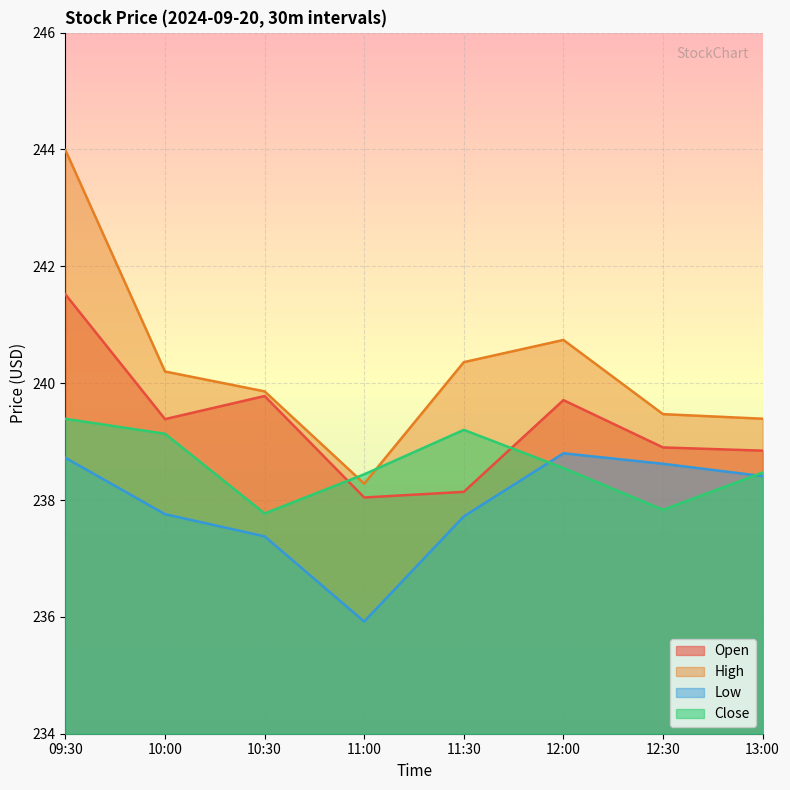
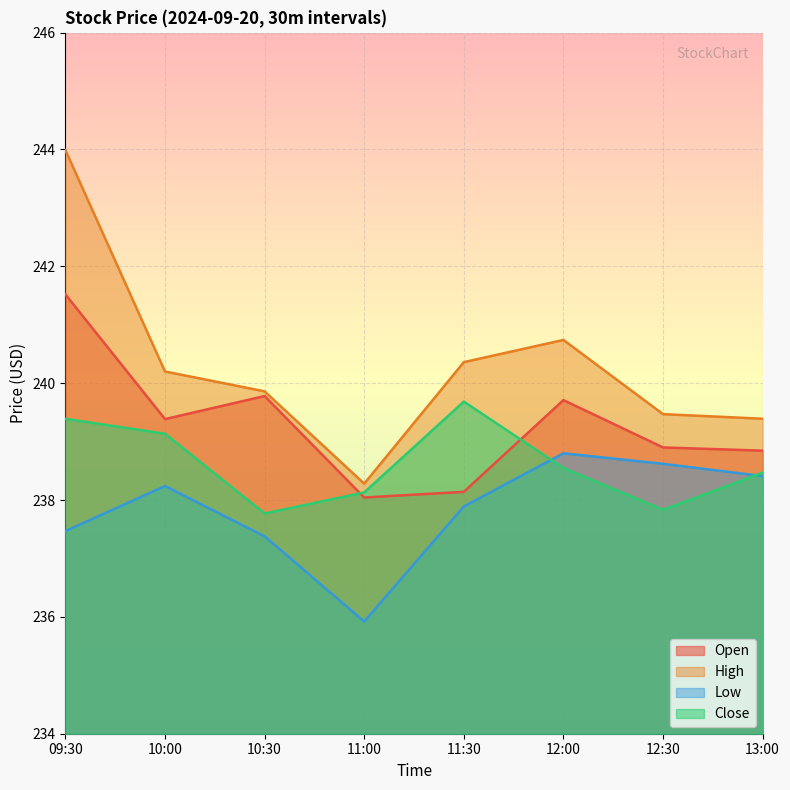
Low, 09:30: 238.7 -> 237.5
Low, 10:00: 237.8 -> 238.2
Close, 11:00: 238.4 -> 238.1
Low, 11:30: 237.7 -> 237.9
Close, 11:30: 239.2 -> 239.7
